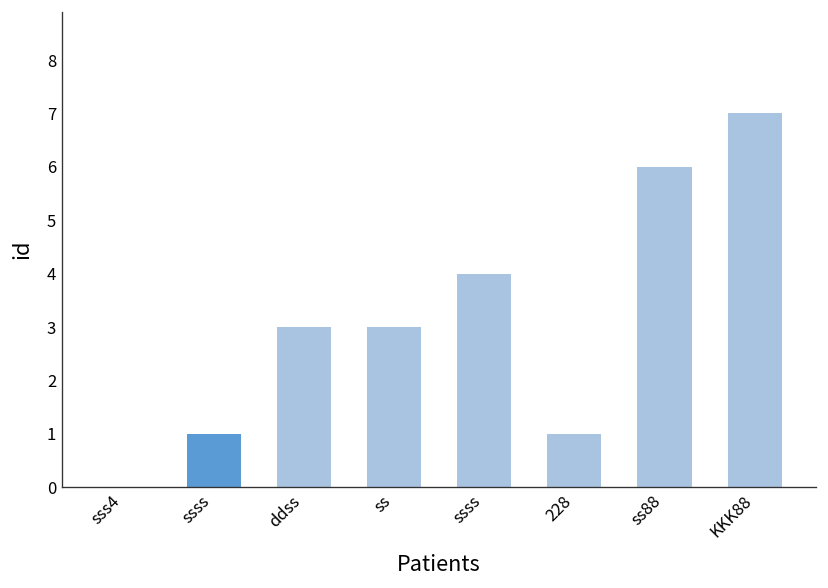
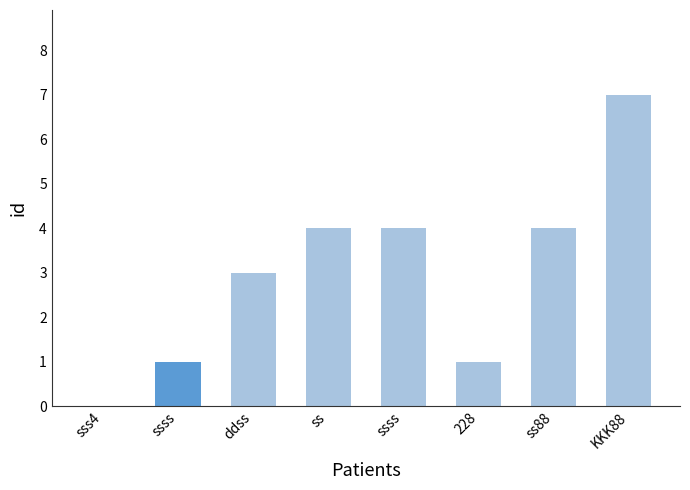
ss: 3 -> 4
ss88: 6 -> 4
